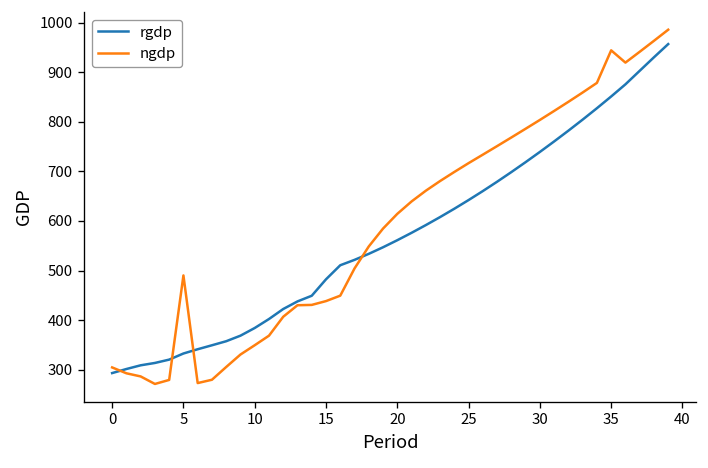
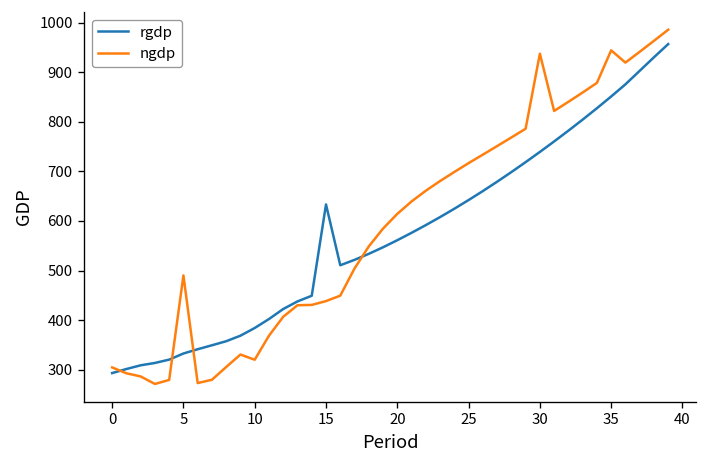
ngdp, 10: 350 -> 320
rgdp, 15: 480 -> 630
ngdp, 30: 800 -> 940
